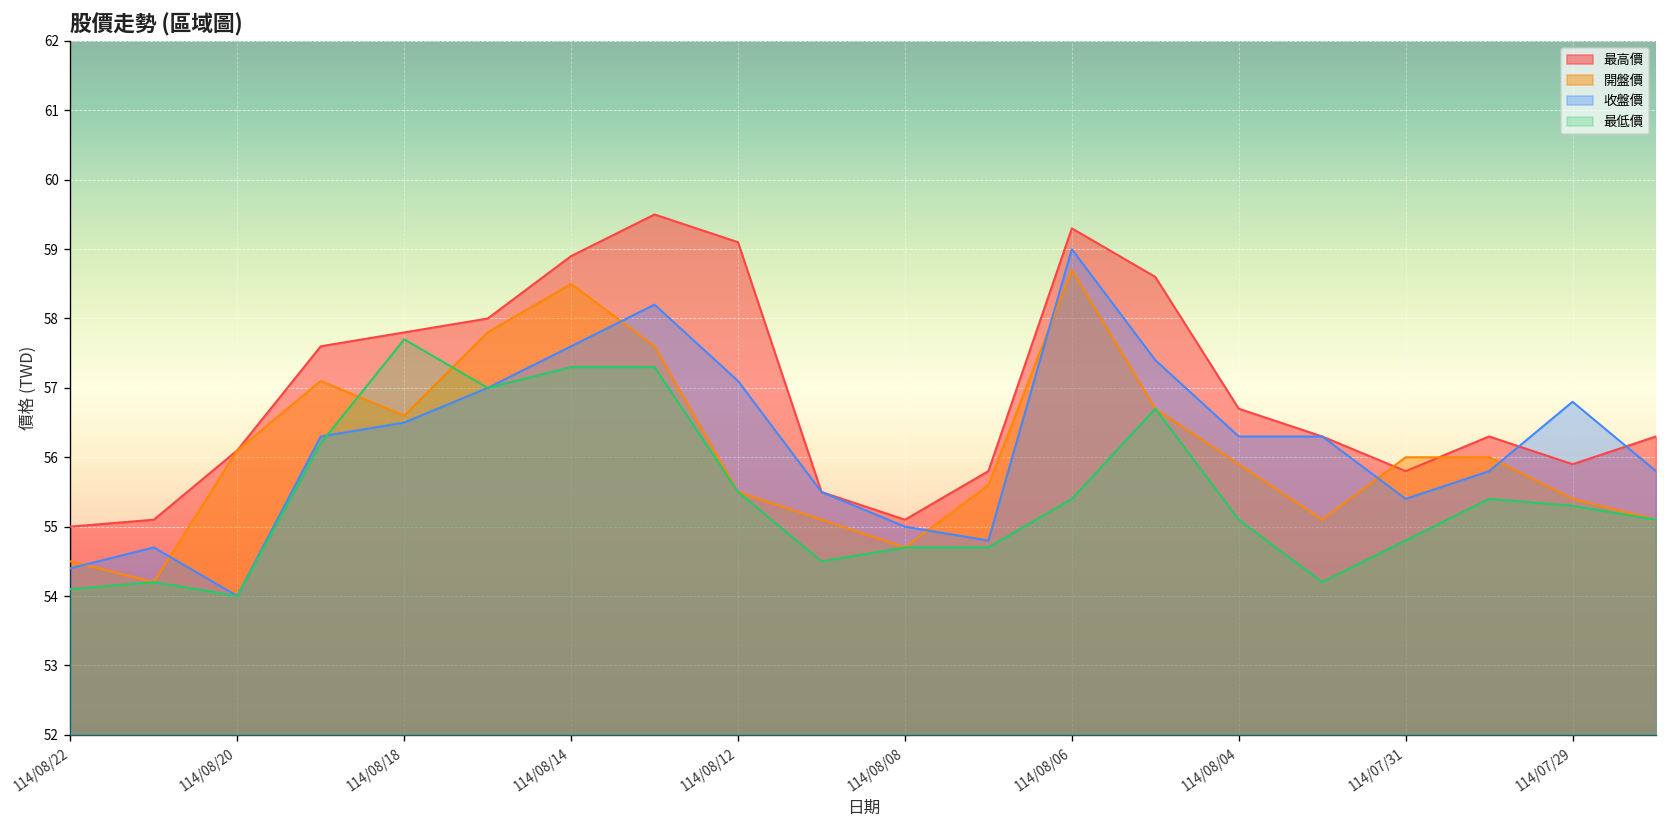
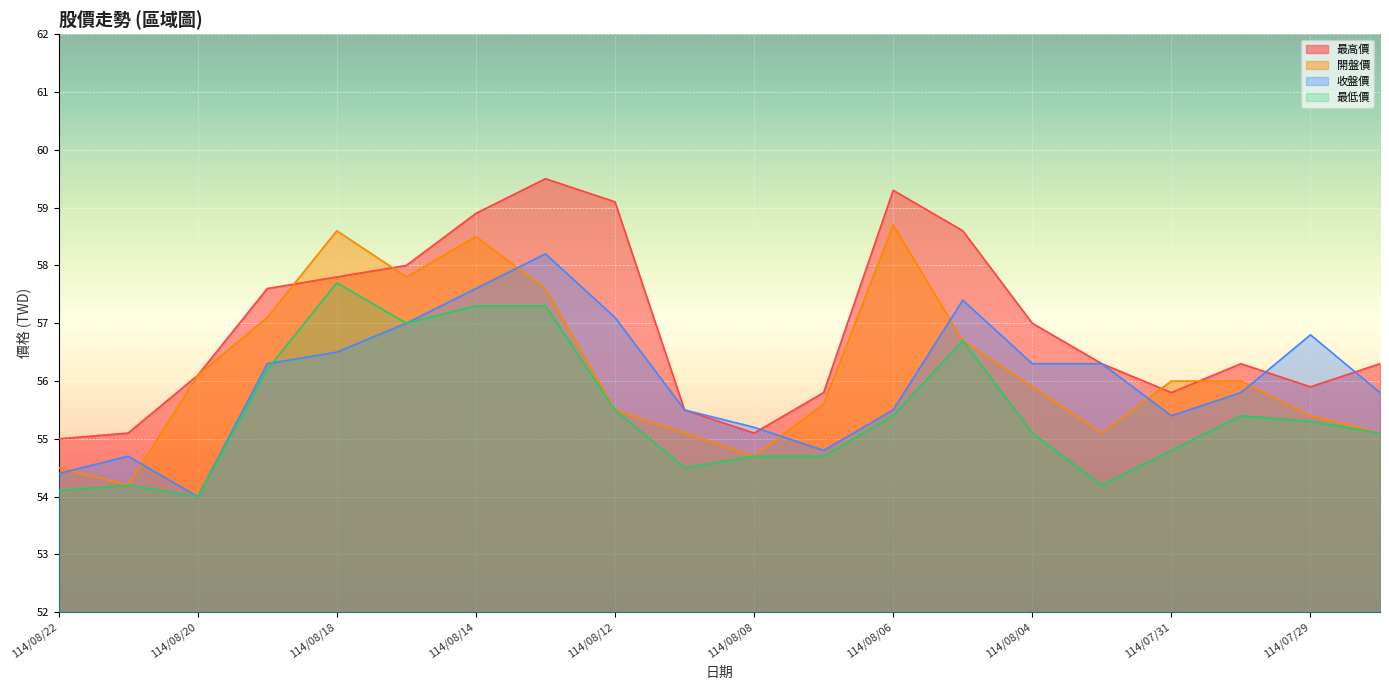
開盤價, 114/08/18: 56.6 -> 58.6
收盤價, 114/08/08: 55.0 -> 55.2
收盤價, 114/08/06: 59.0 -> 55.5
最高價, 114/08/04: 56.7 -> 57.0
